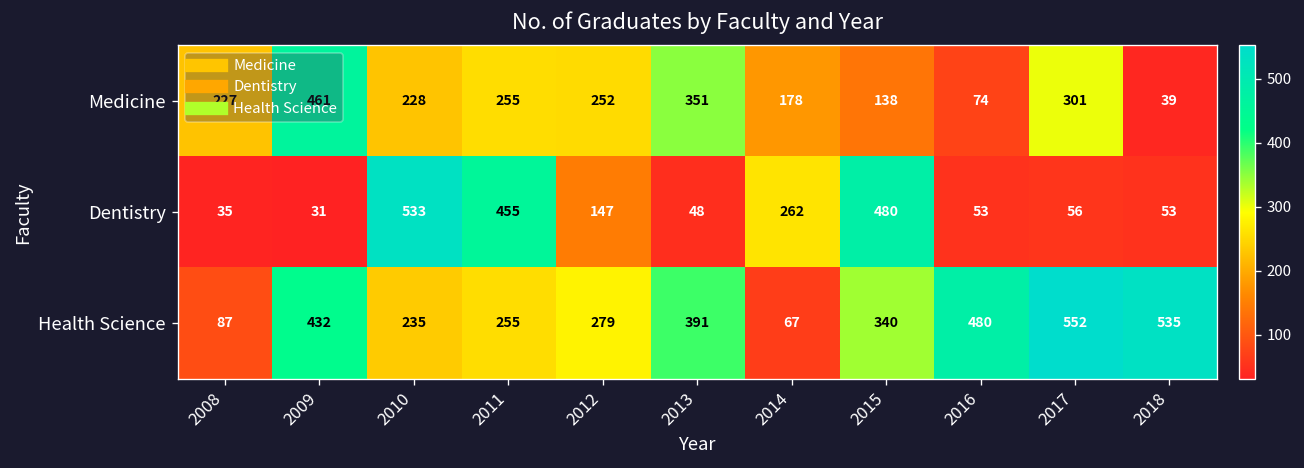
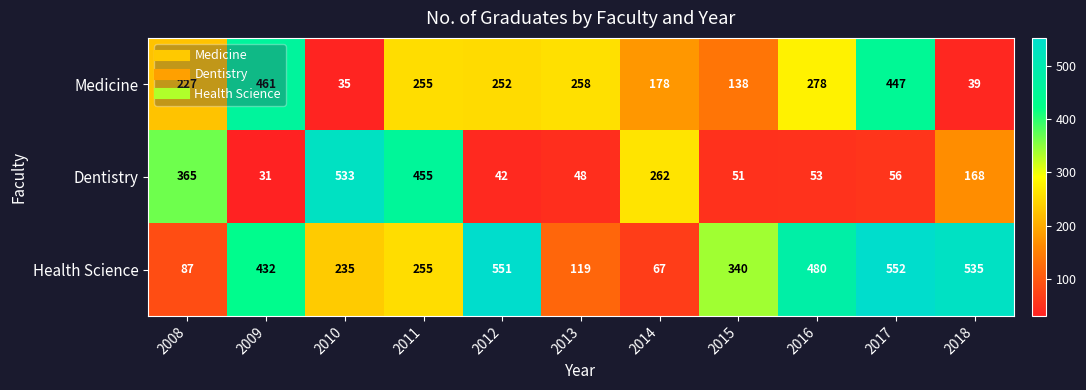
Medicine, 2010: 228 -> 35
Medicine, 2013: 351 -> 258
Medicine, 2016: 74 -> 278
Medicine, 2017: 301 -> 447
Dentistry, 2008: 35 -> 365
Dentistry, 2012: 147 -> 42
Dentistry, 2015: 480 -> 51
Dentistry, 2018: 53 -> 168
Health Science, 2012: 279 -> 551
Health Science, 2013: 391 -> 119
